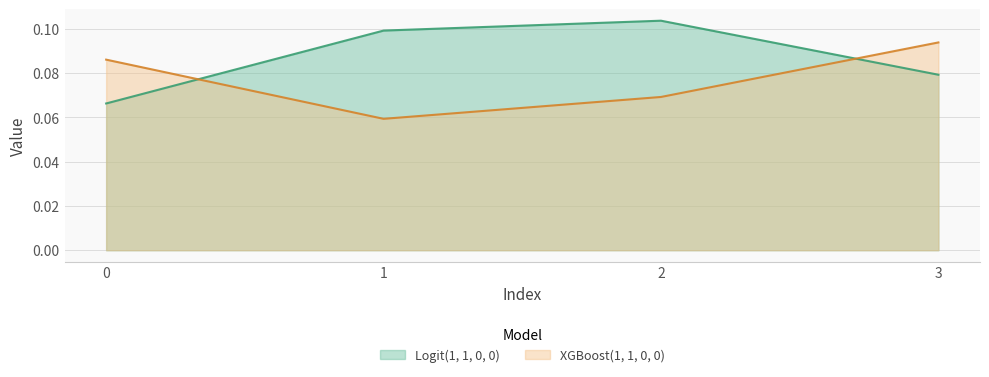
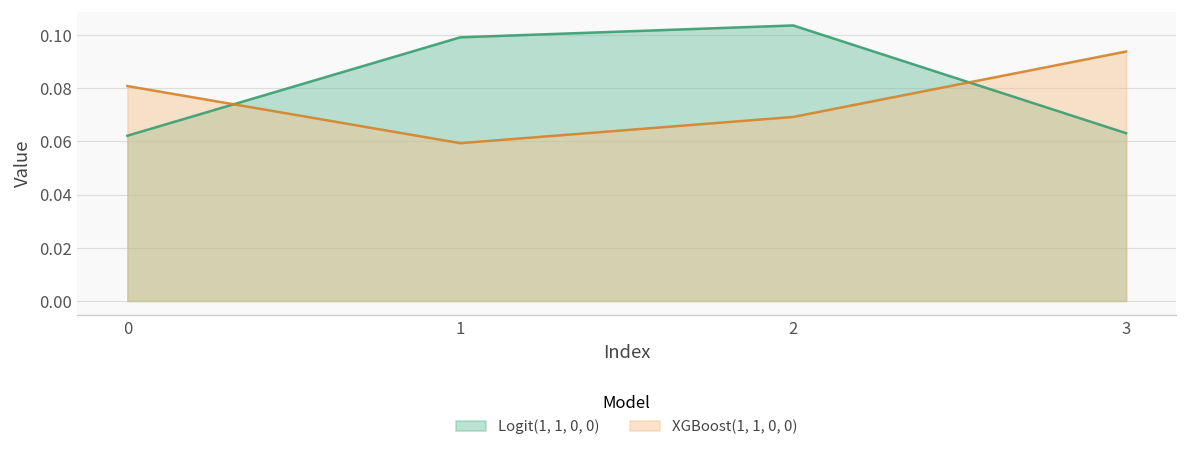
Logit(1, 1, 0, 0), 0: 0.066 -> 0.062
XGBoost(1, 1, 0, 0), 0: 0.086 -> 0.081
Logit(1, 1, 0, 0), 3: 0.079 -> 0.063
